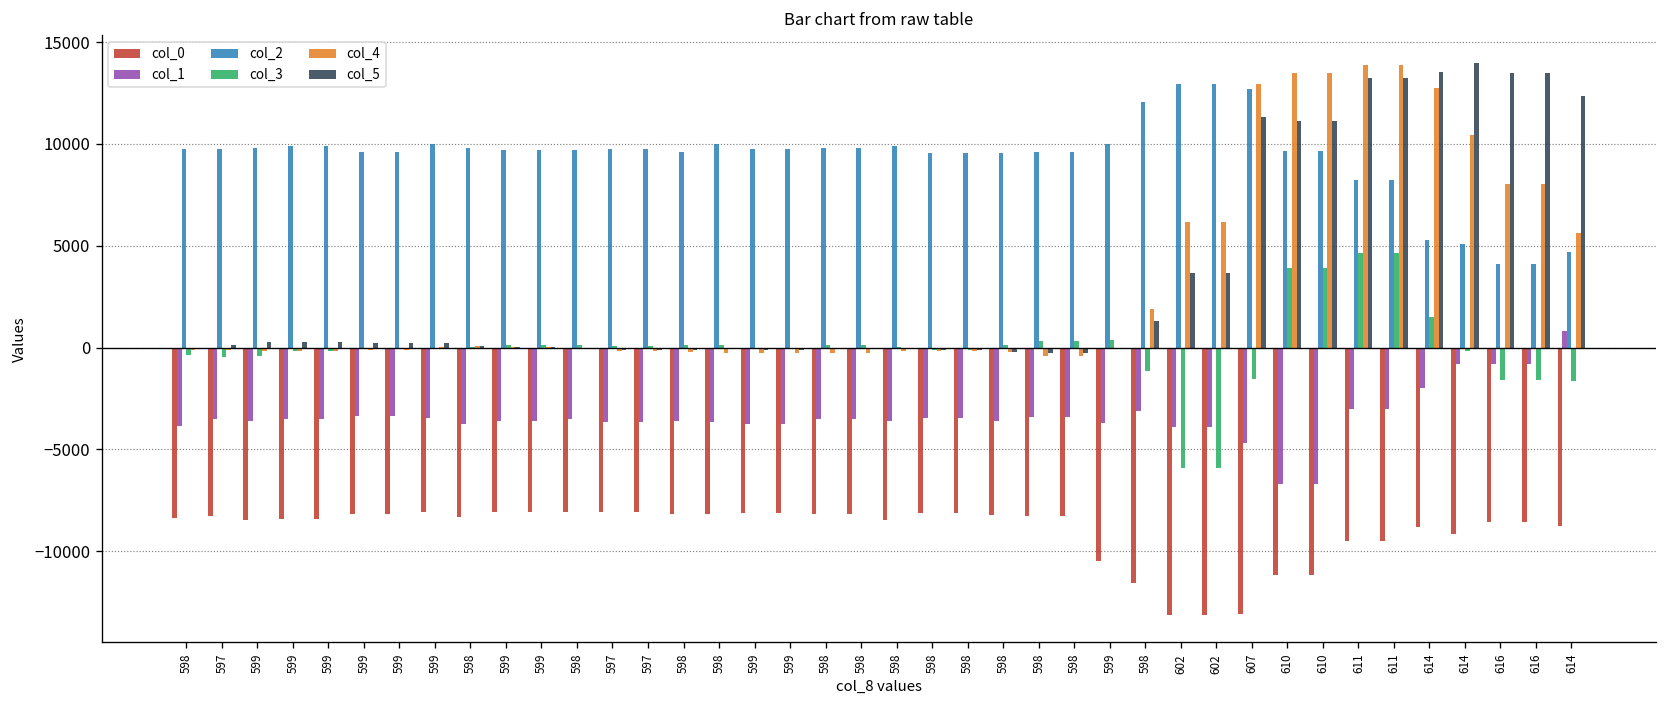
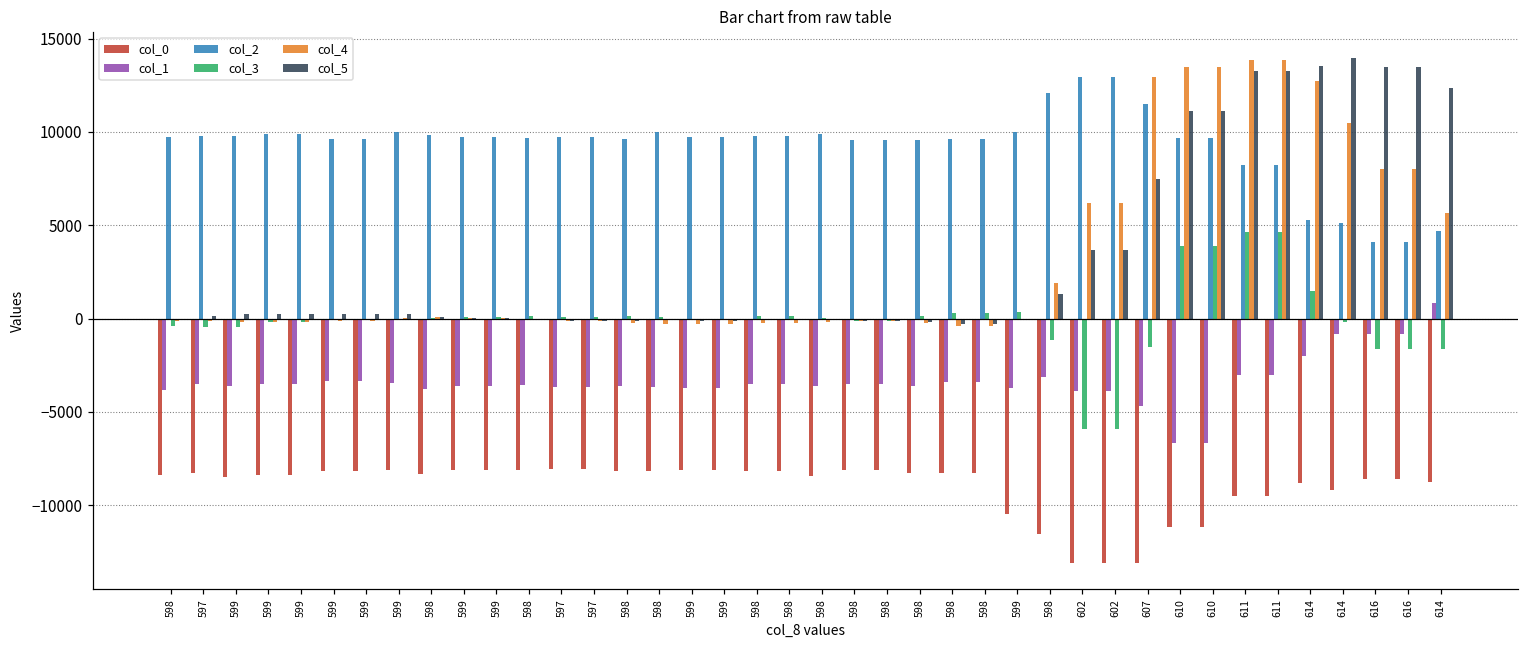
col_2, 607: 12700 -> 11500
col_5, 607: 11300 -> 7500
